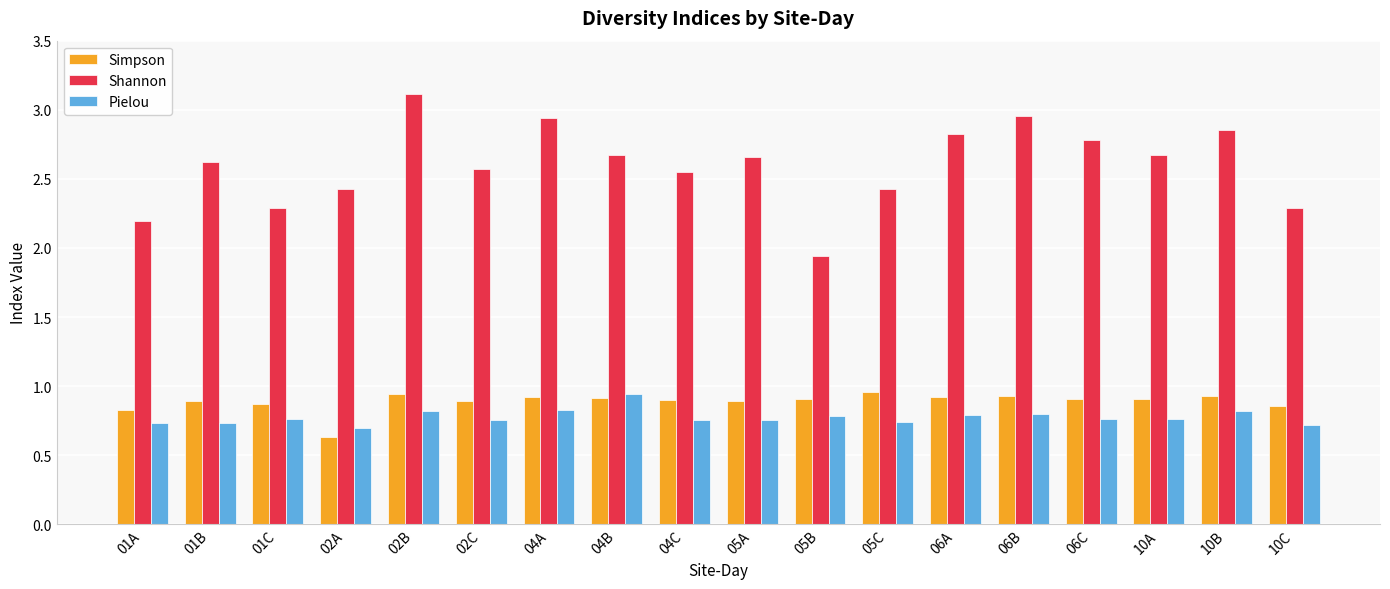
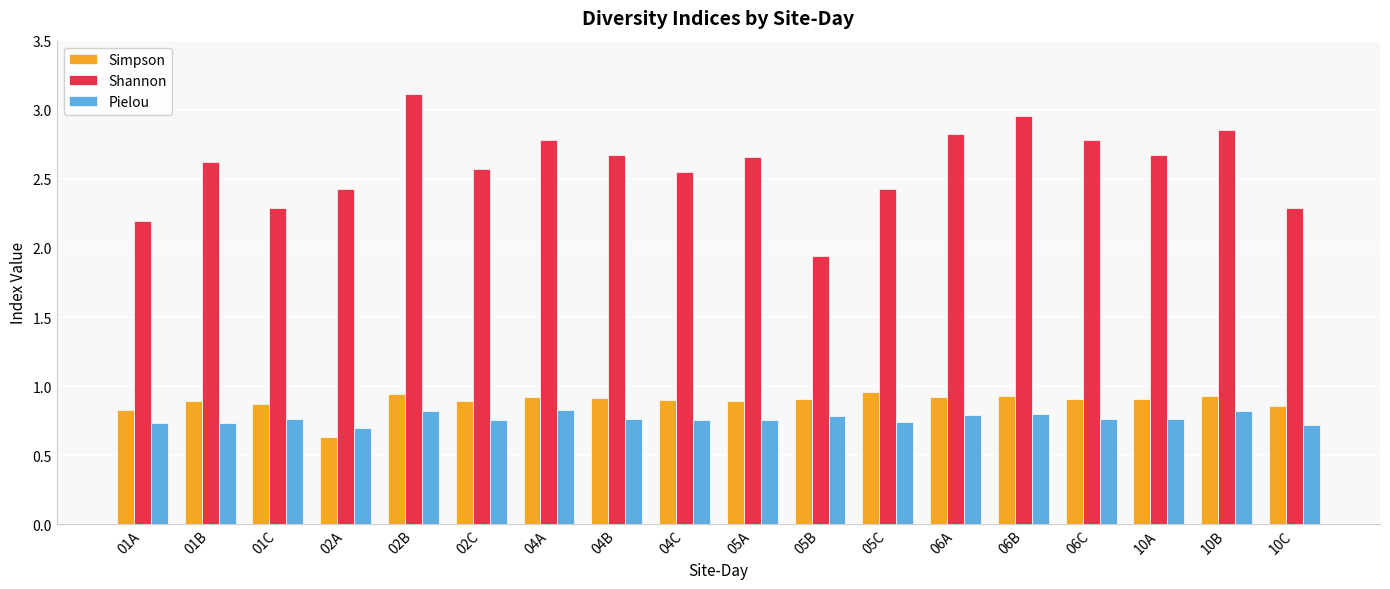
Shannon, 04A: 2.94 -> 2.78
Pielou, 04B: 0.95 -> 0.76
